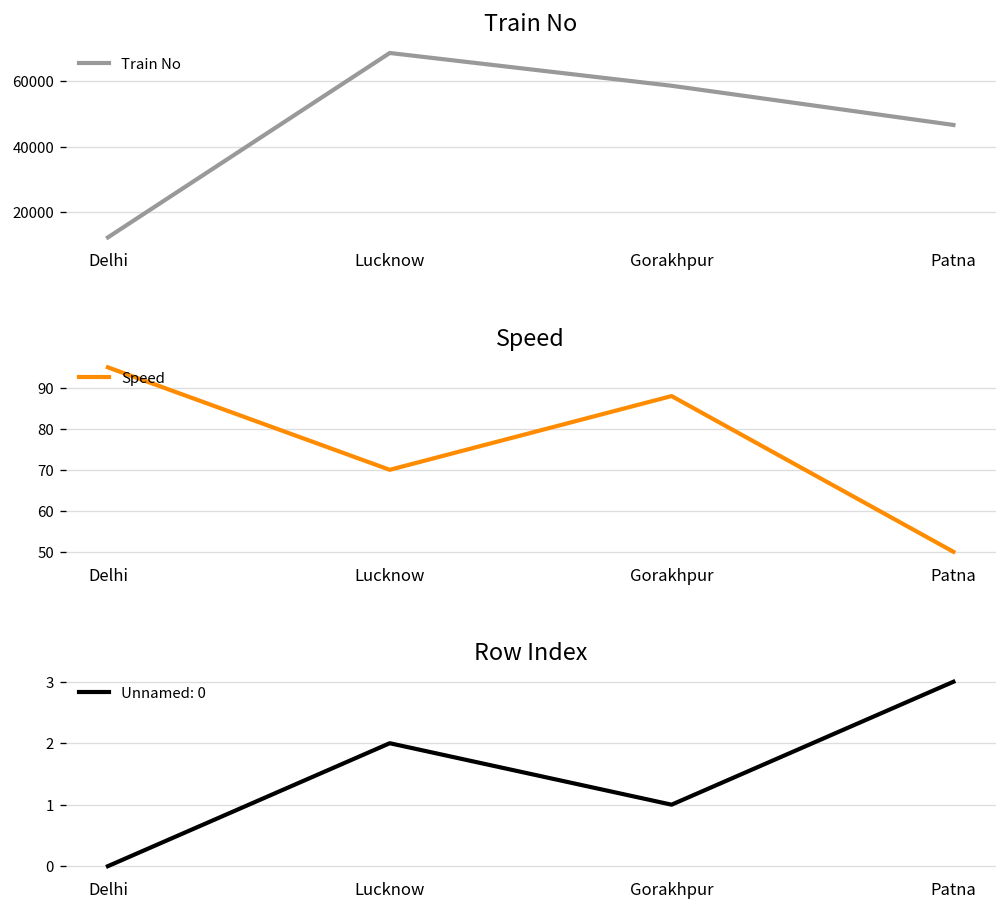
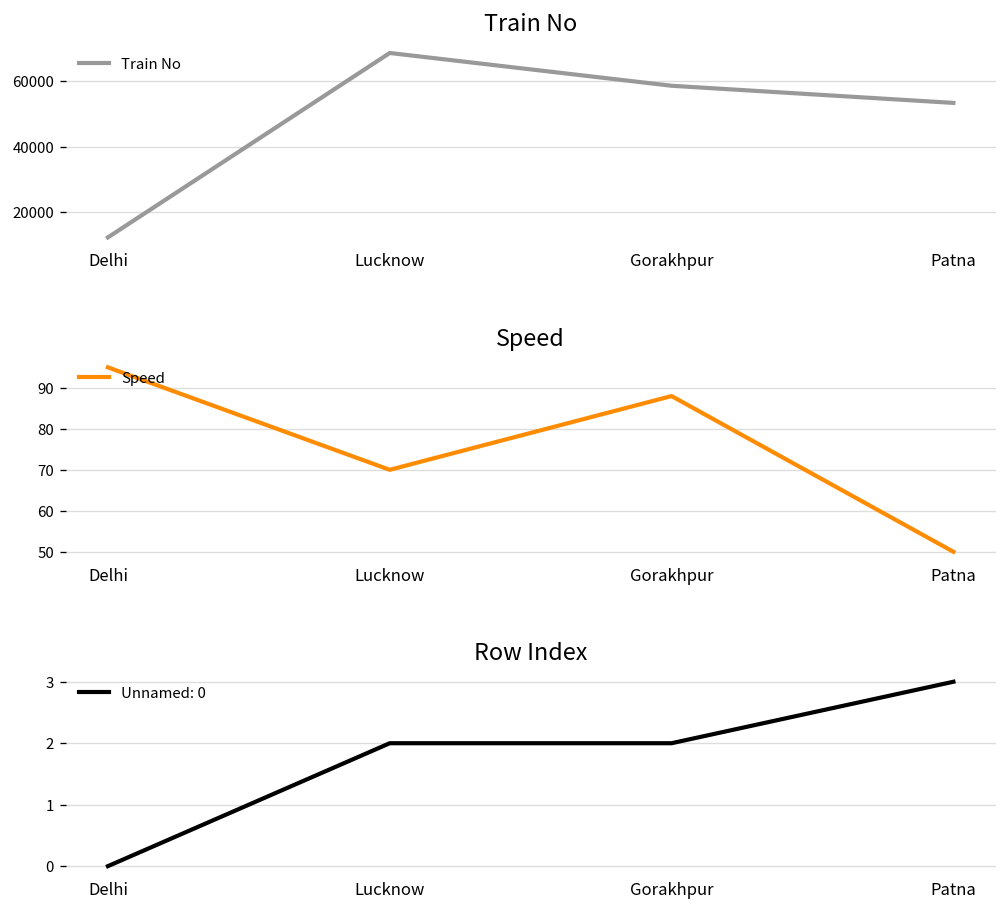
Train No, Patna: 47000 -> 53000
Row Index, Gorakhpur: 1 -> 2
